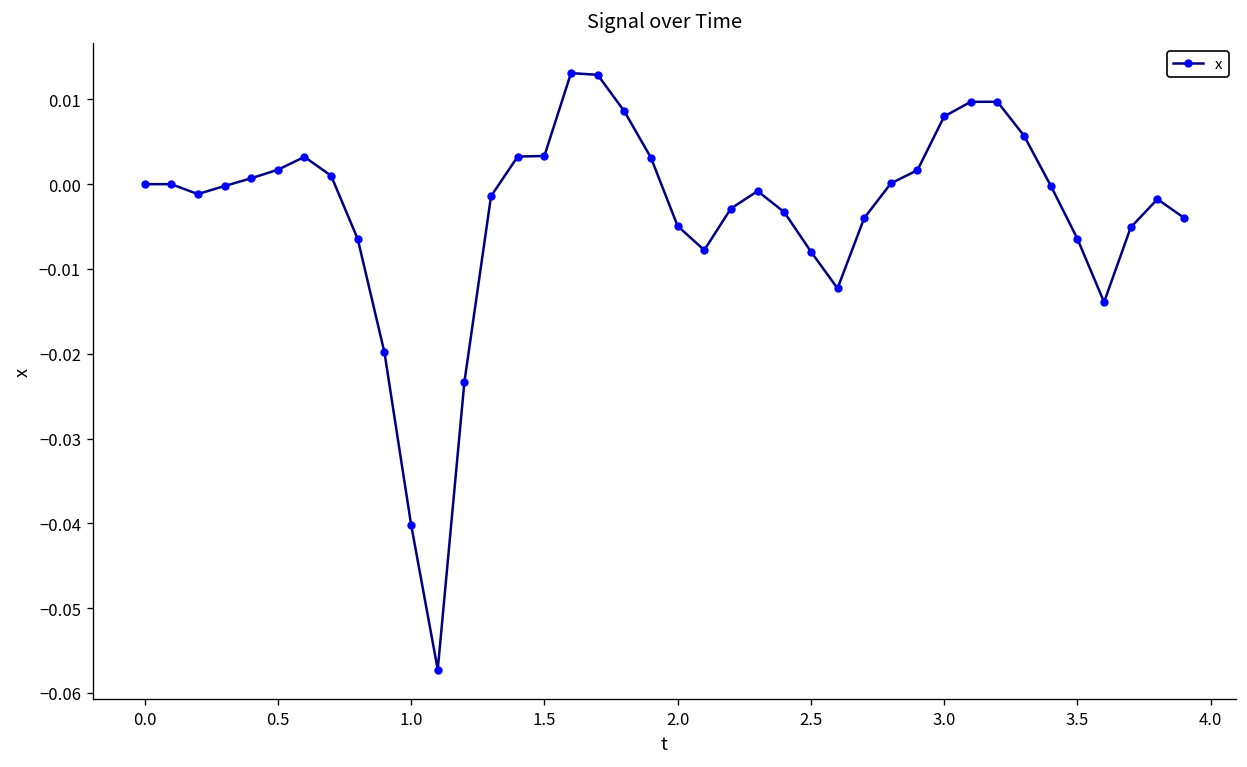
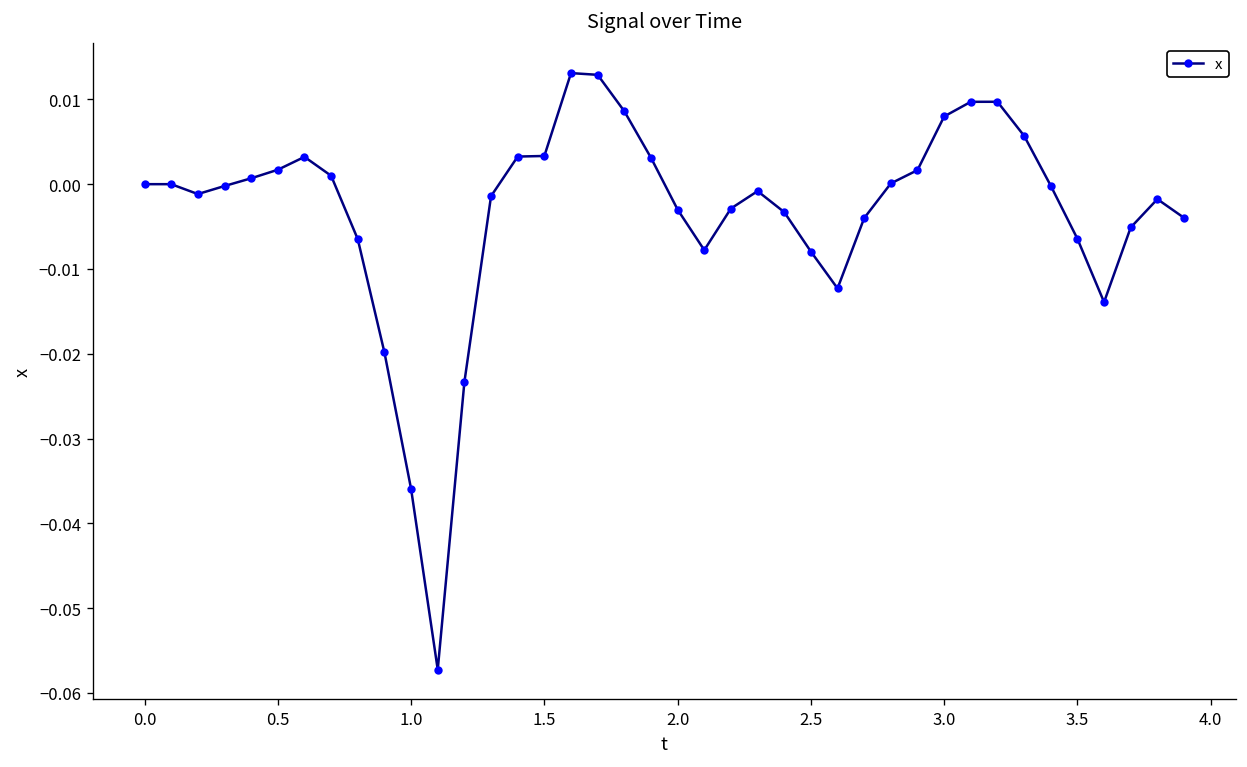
1.0: -0.040 -> -0.036
2.0: -0.005 -> -0.003
